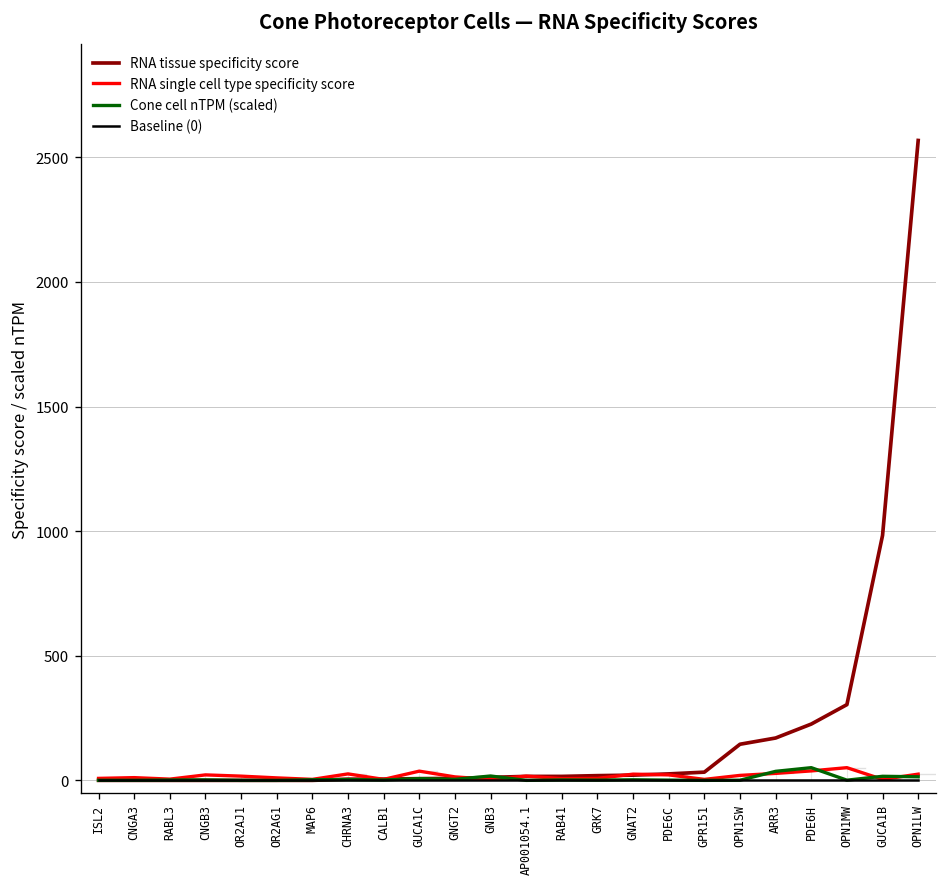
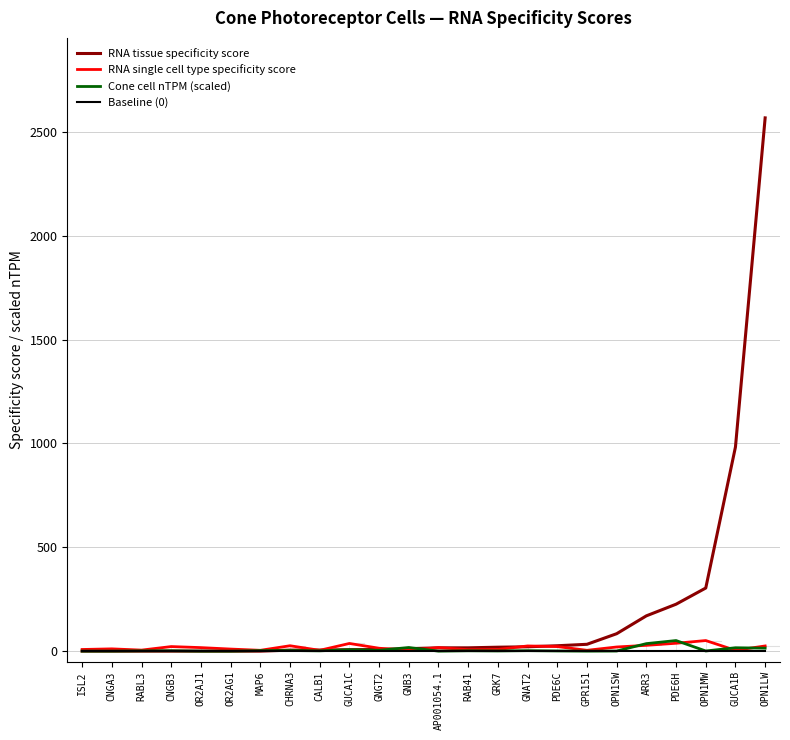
RNA tissue specificity score, OPN1SW: 150 -> 80
